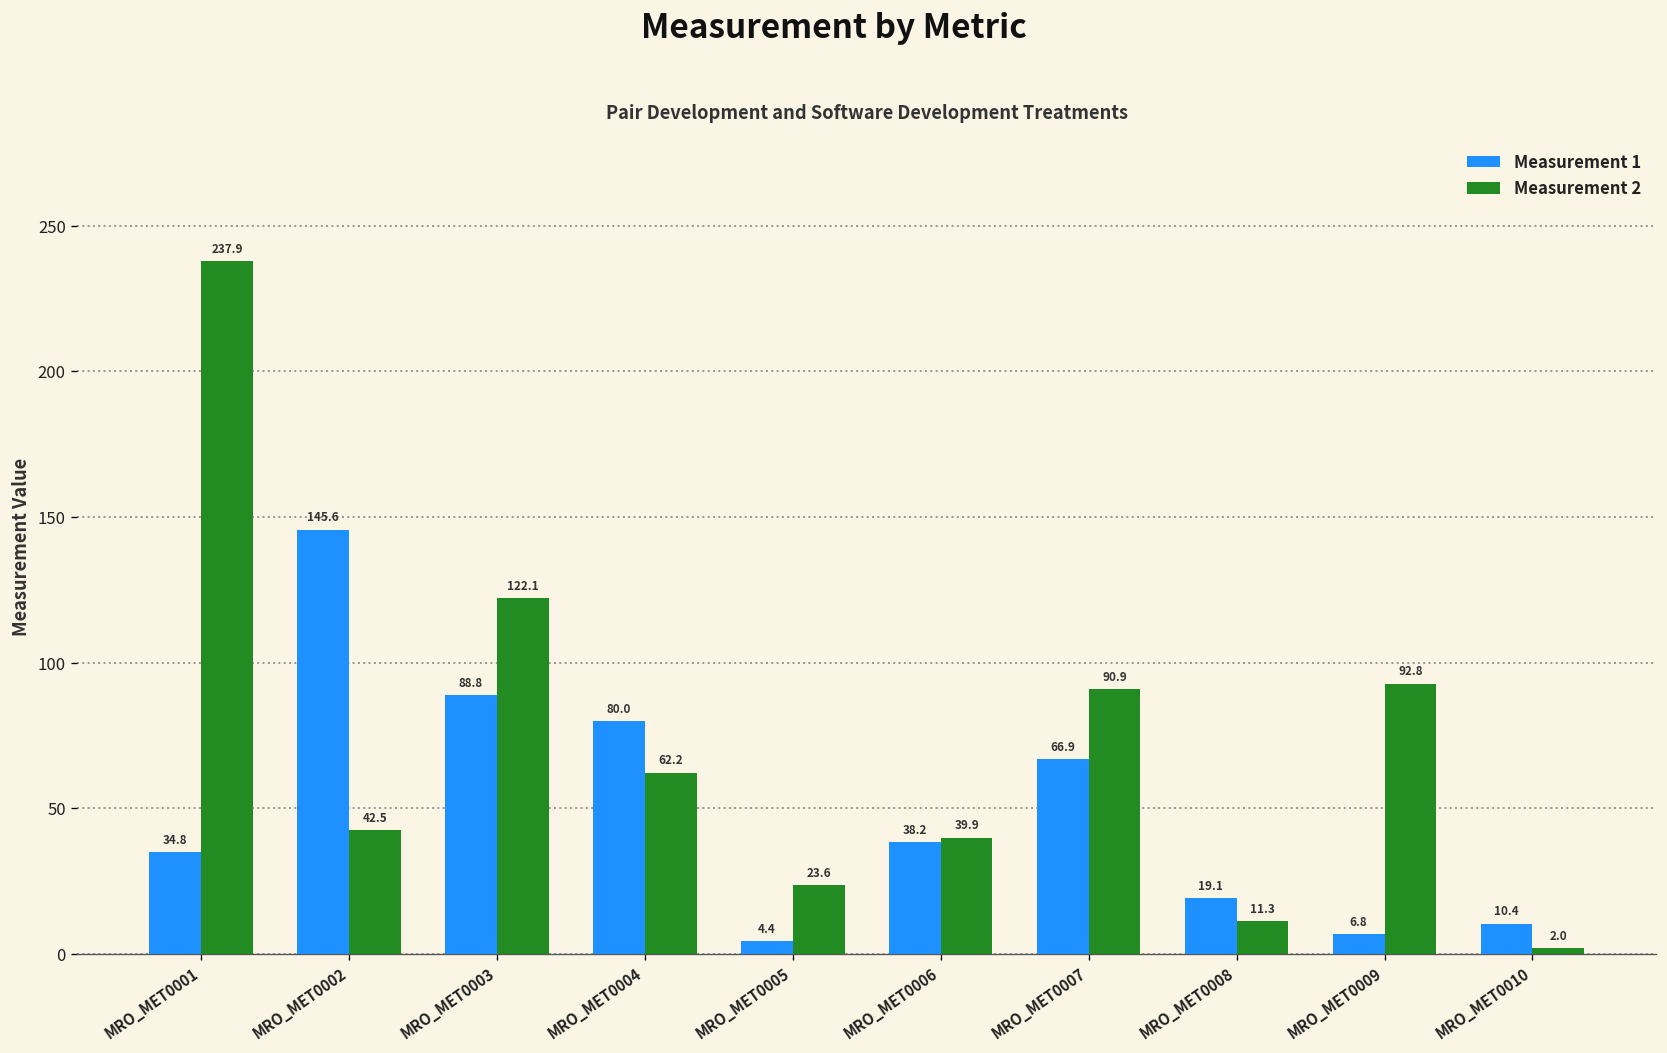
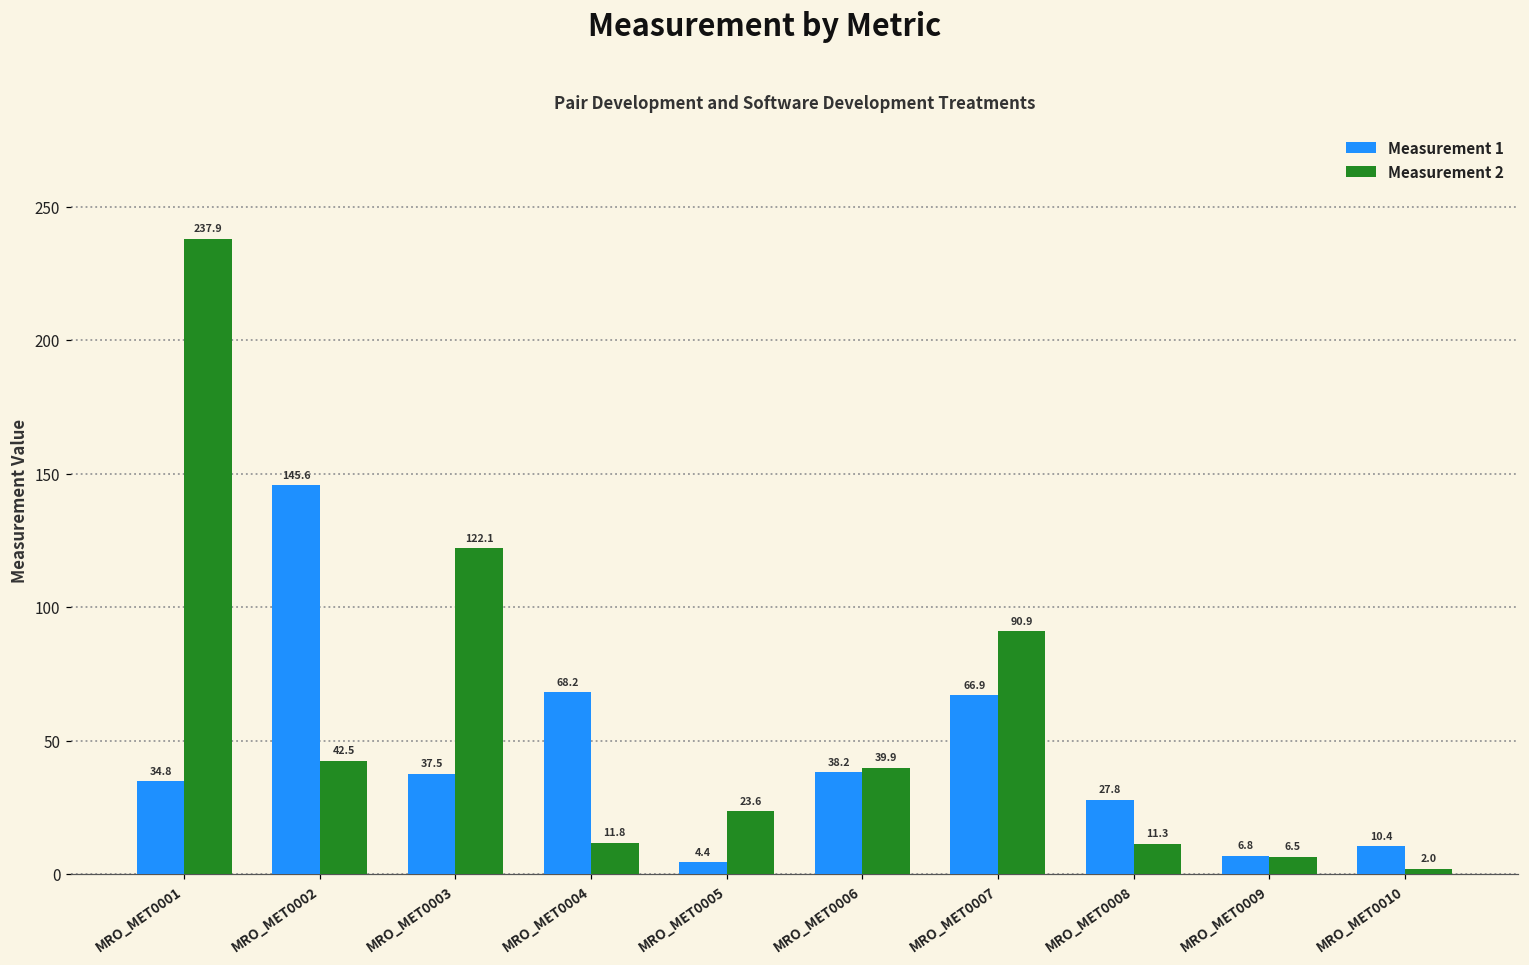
Measurement 1, MRO_MET0003: 88.8 -> 37.5
Measurement 1, MRO_MET0004: 80.0 -> 68.2
Measurement 2, MRO_MET0004: 62.2 -> 11.8
Measurement 1, MRO_MET0008: 19.1 -> 27.8
Measurement 2, MRO_MET0009: 92.8 -> 6.5
